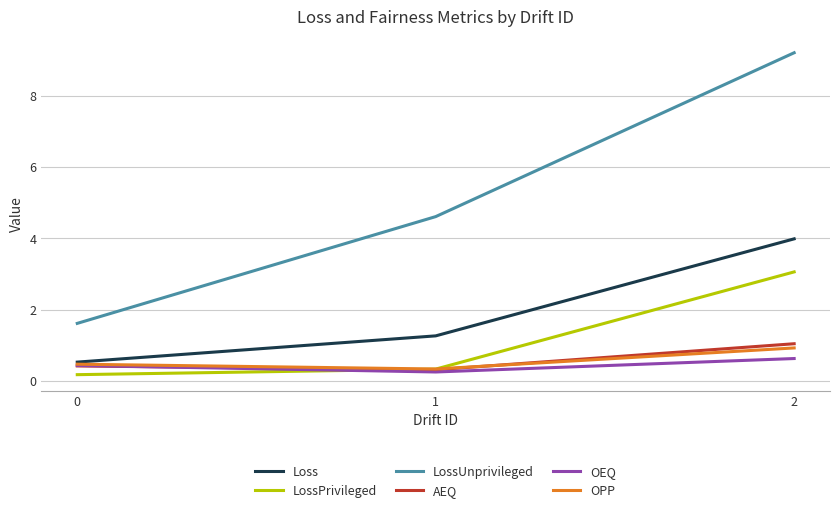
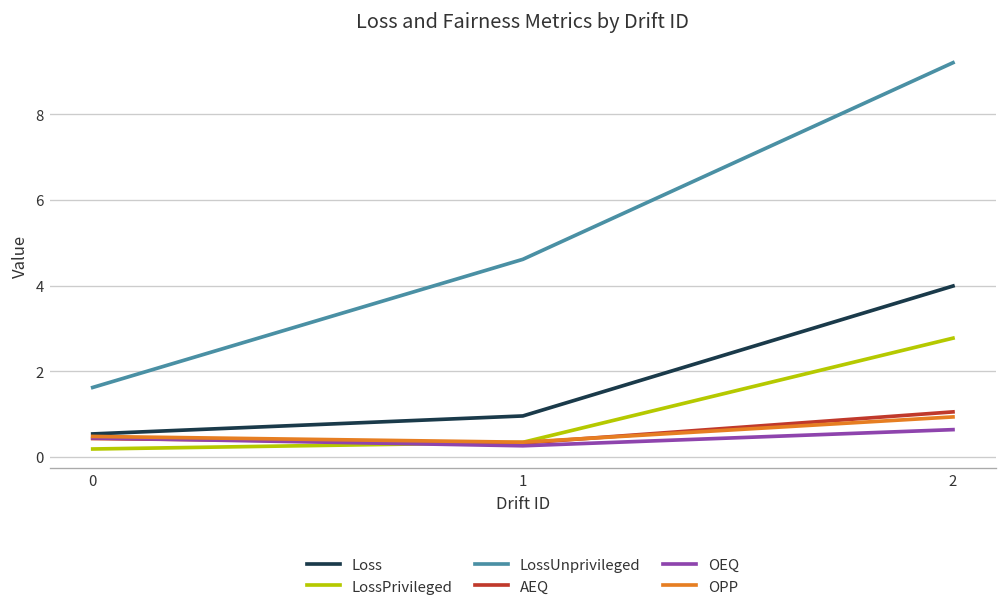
Loss, 1: 1.3 -> 1.0
LossPrivileged, 2: 3.1 -> 2.8
